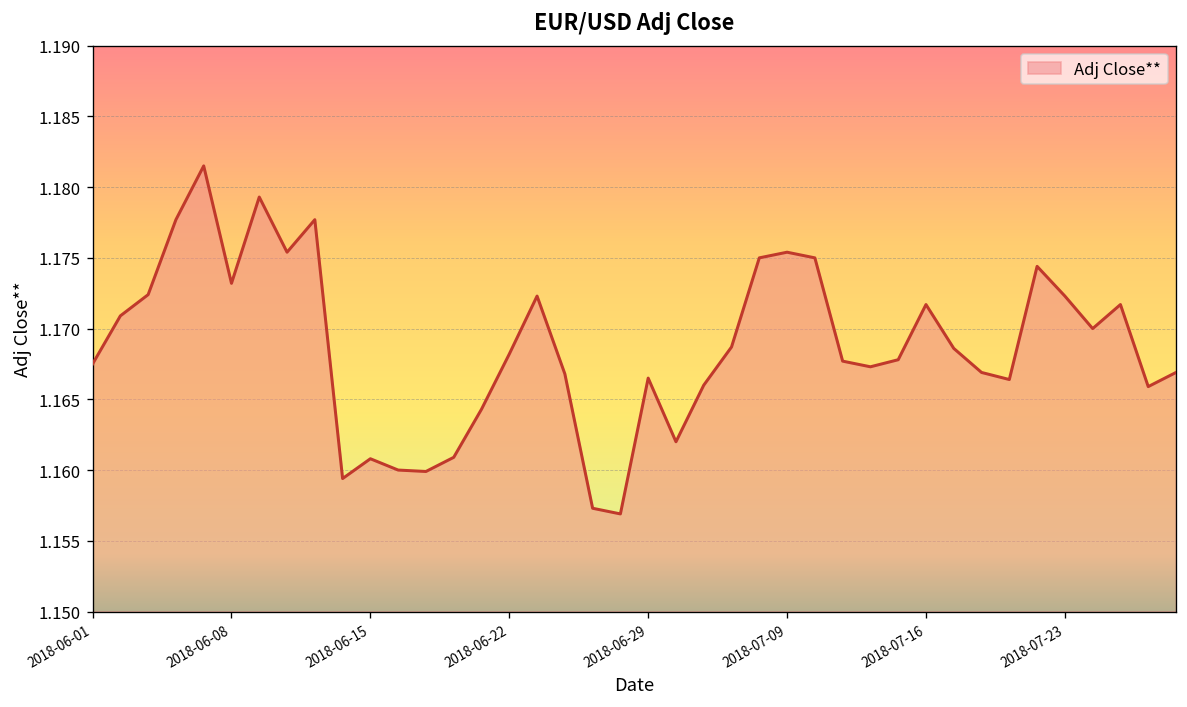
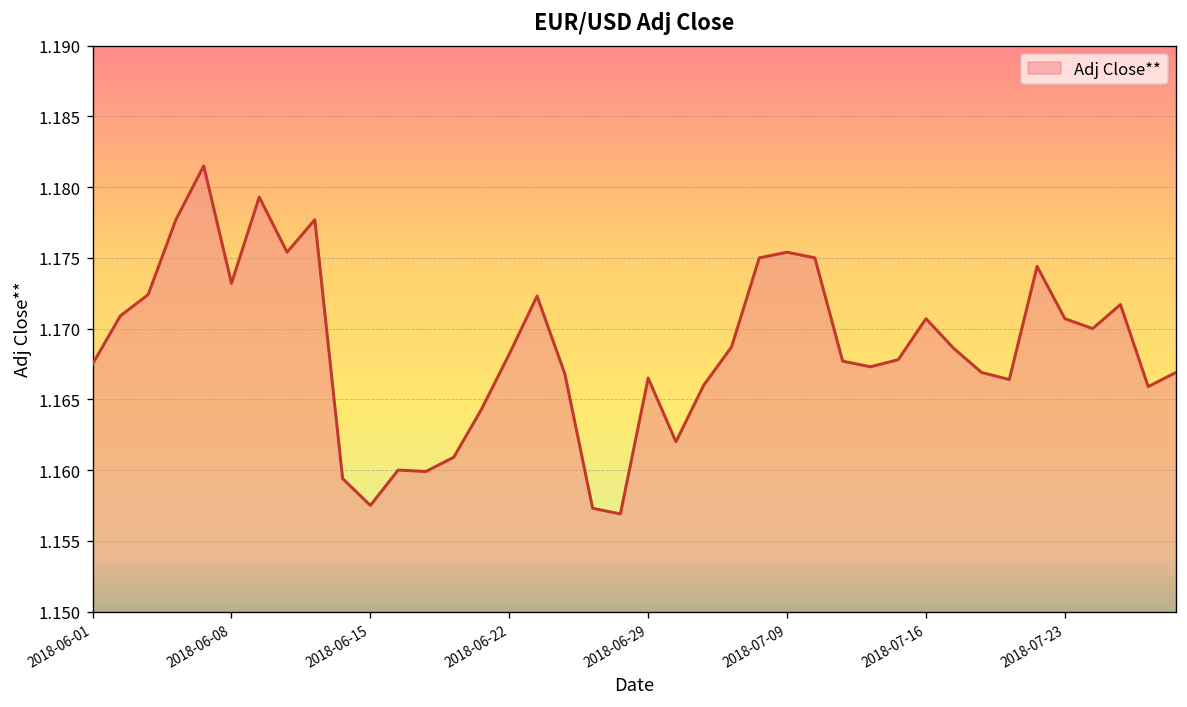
2018-06-15: 1.1608 -> 1.1575
2018-07-16: 1.1717 -> 1.1707
2018-07-23: 1.1723 -> 1.1707
